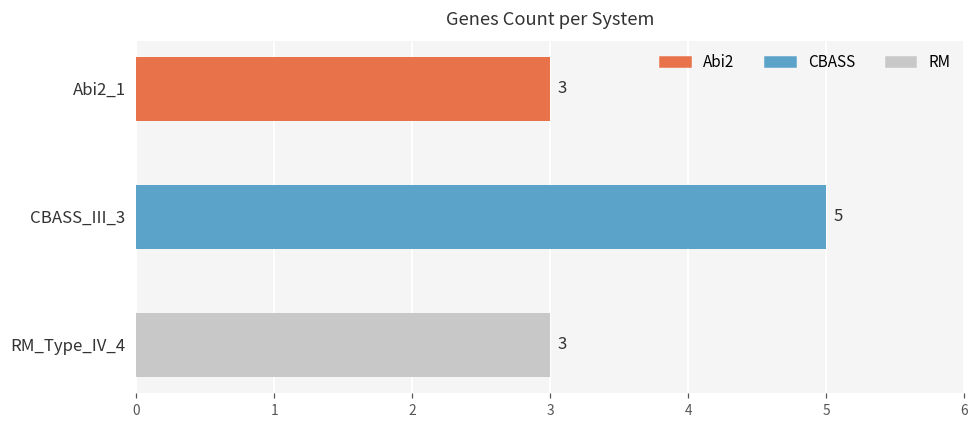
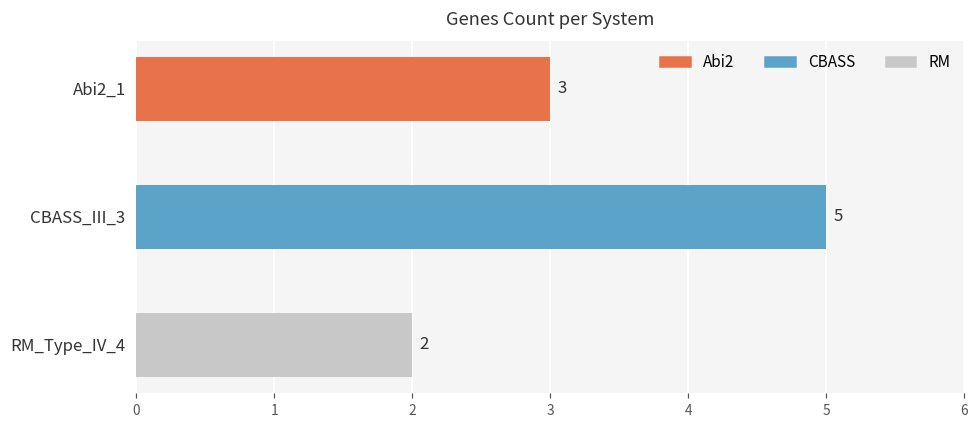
RM_Type_IV_4: 3 -> 2
